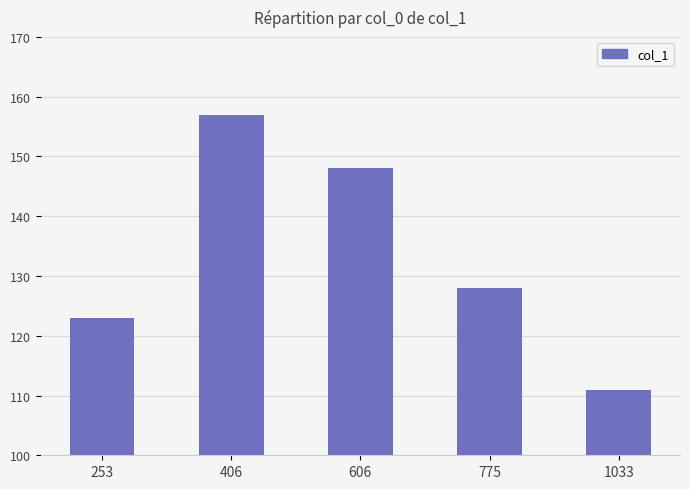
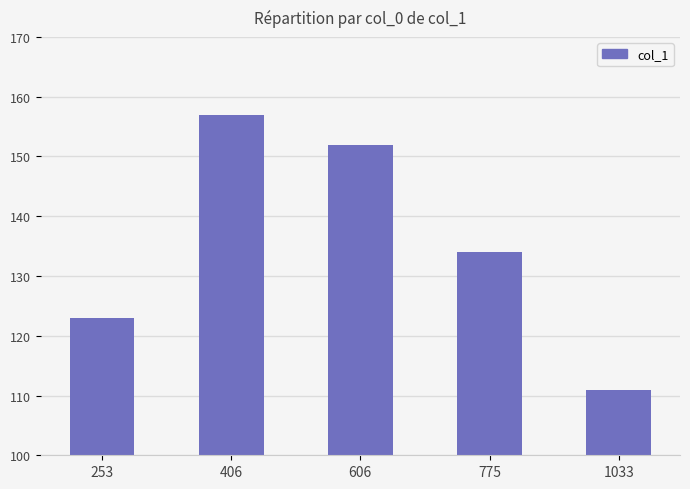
606: 148 -> 152
775: 128 -> 134
